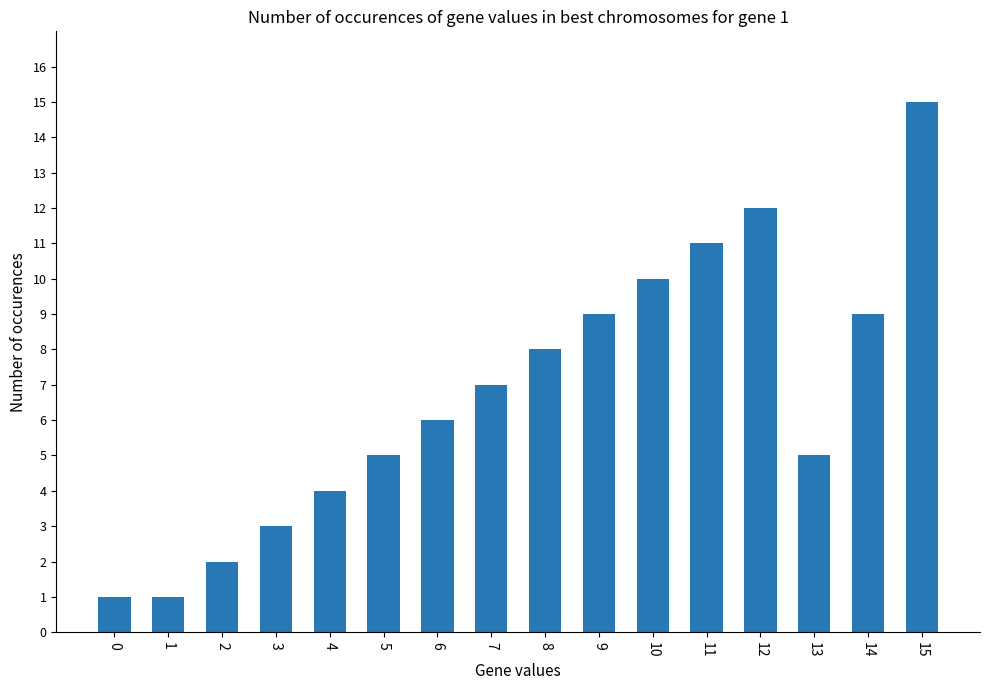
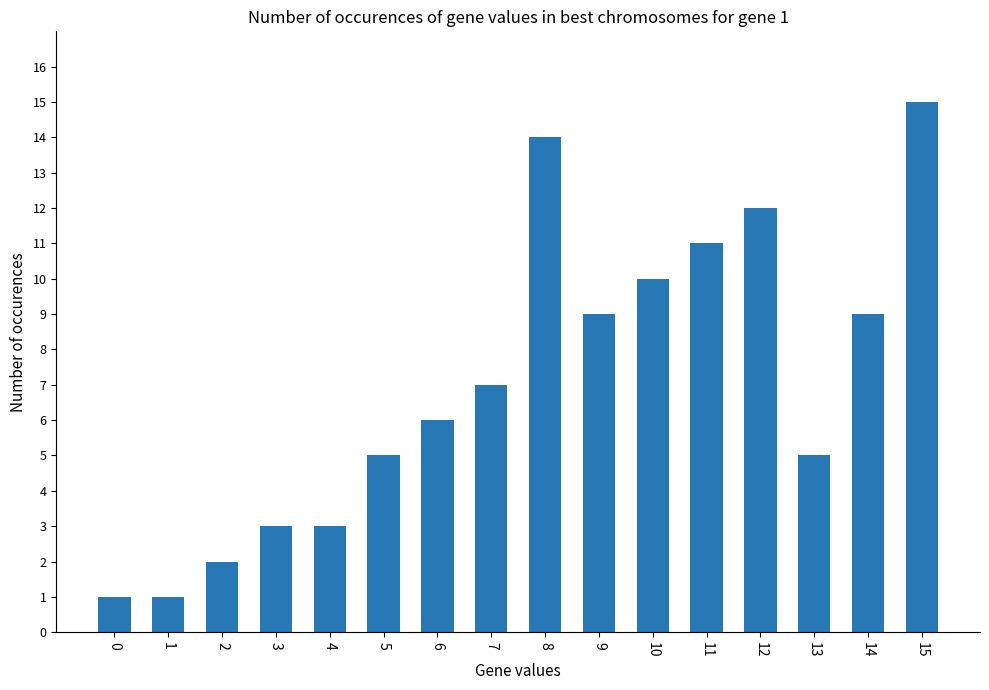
4: 4 -> 3
8: 8 -> 14
